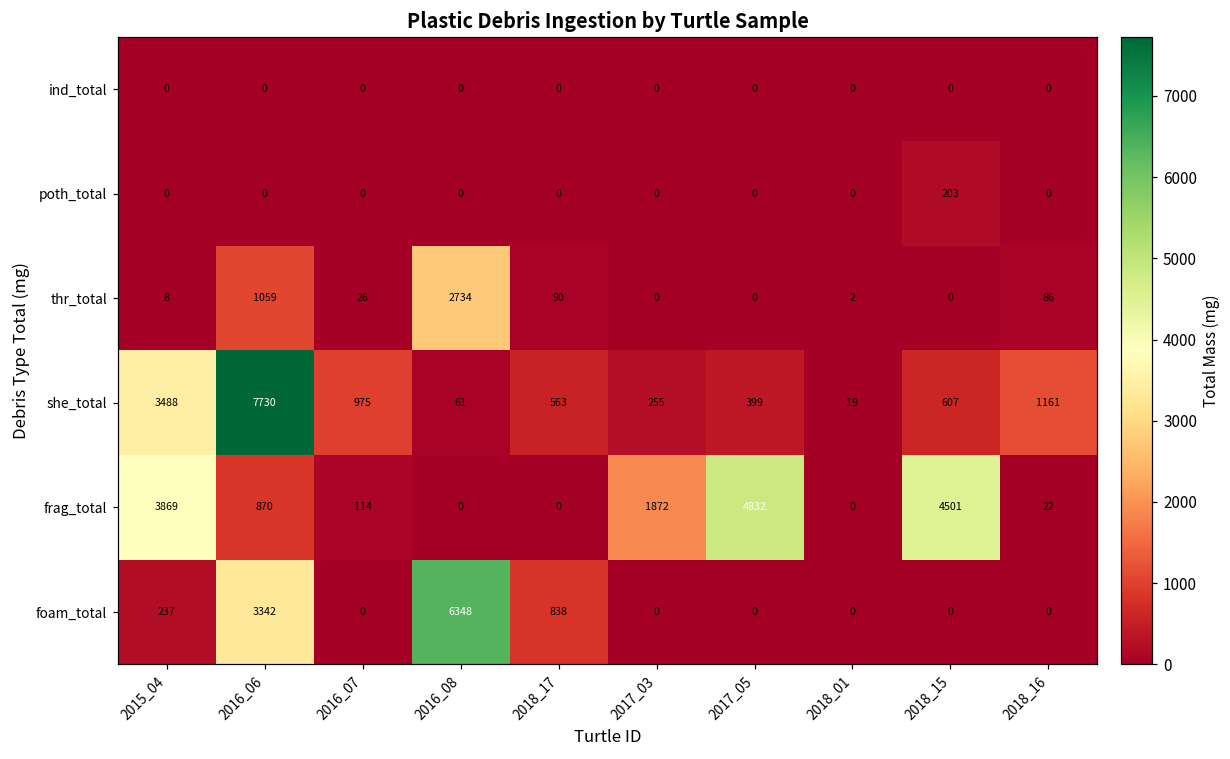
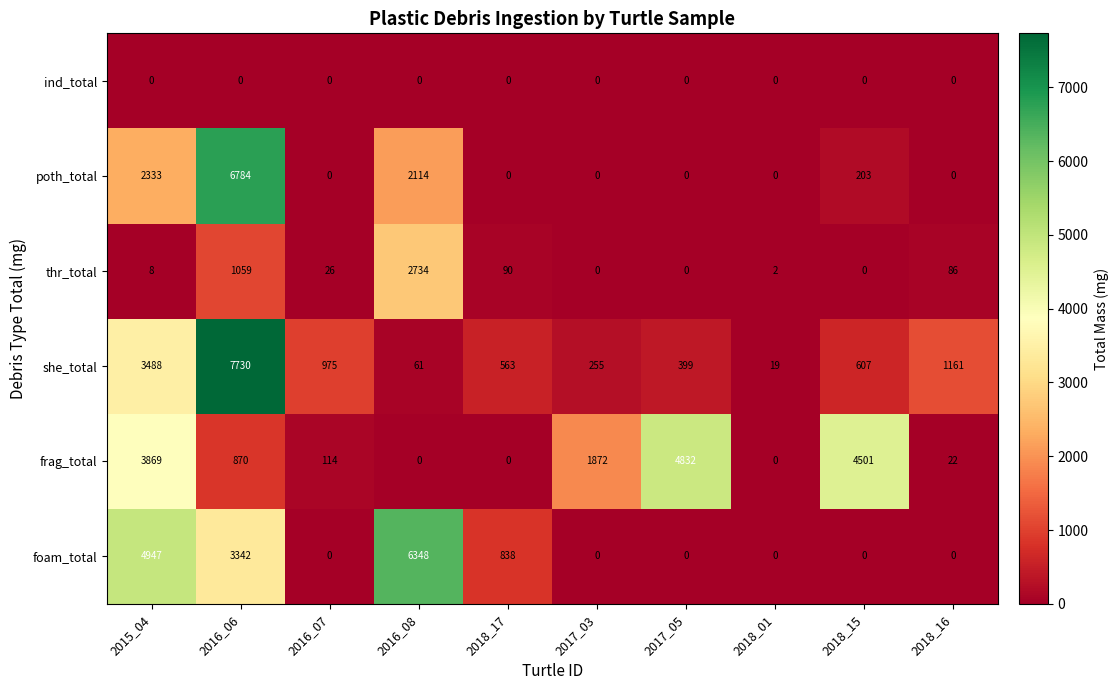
poth_total, 2015_04: 0 -> 2333
poth_total, 2016_06: 0 -> 6784
poth_total, 2016_08: 0 -> 2114
foam_total, 2015_04: 237 -> 4947
